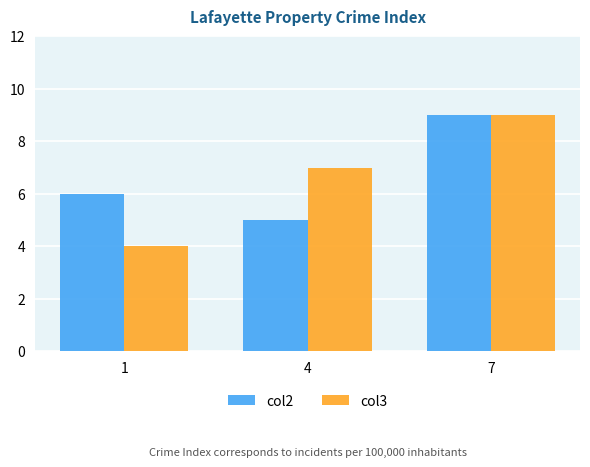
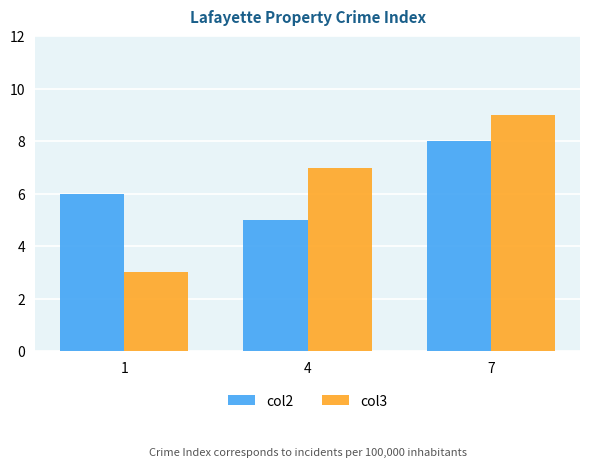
col3, 1: 4 -> 3
col2, 7: 9 -> 8
